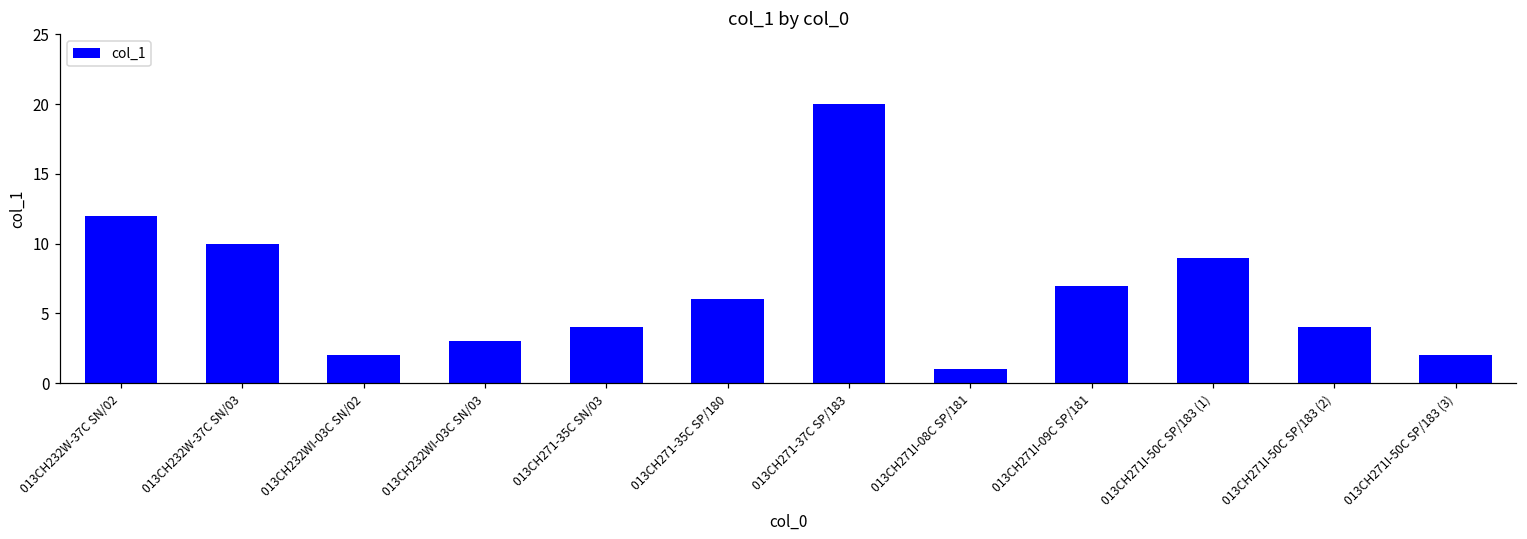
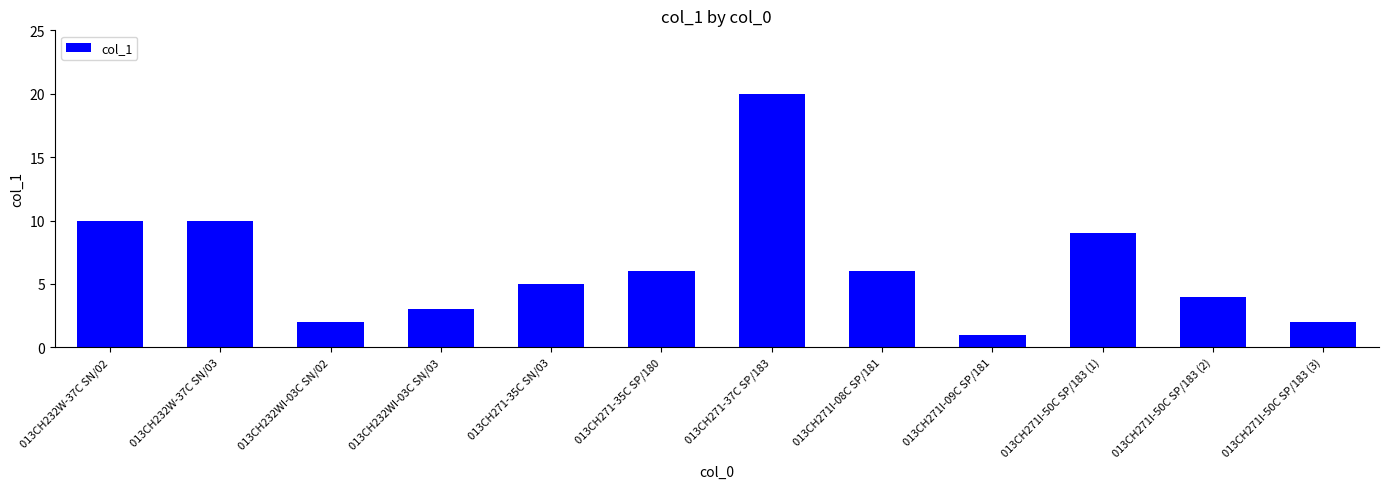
013CH232W-37C SN/02: 12 -> 10
013CH271-35C SN/03: 4 -> 5
013CH271I-08C SP/181: 1 -> 6
013CH271I-09C SP/181: 7 -> 1
